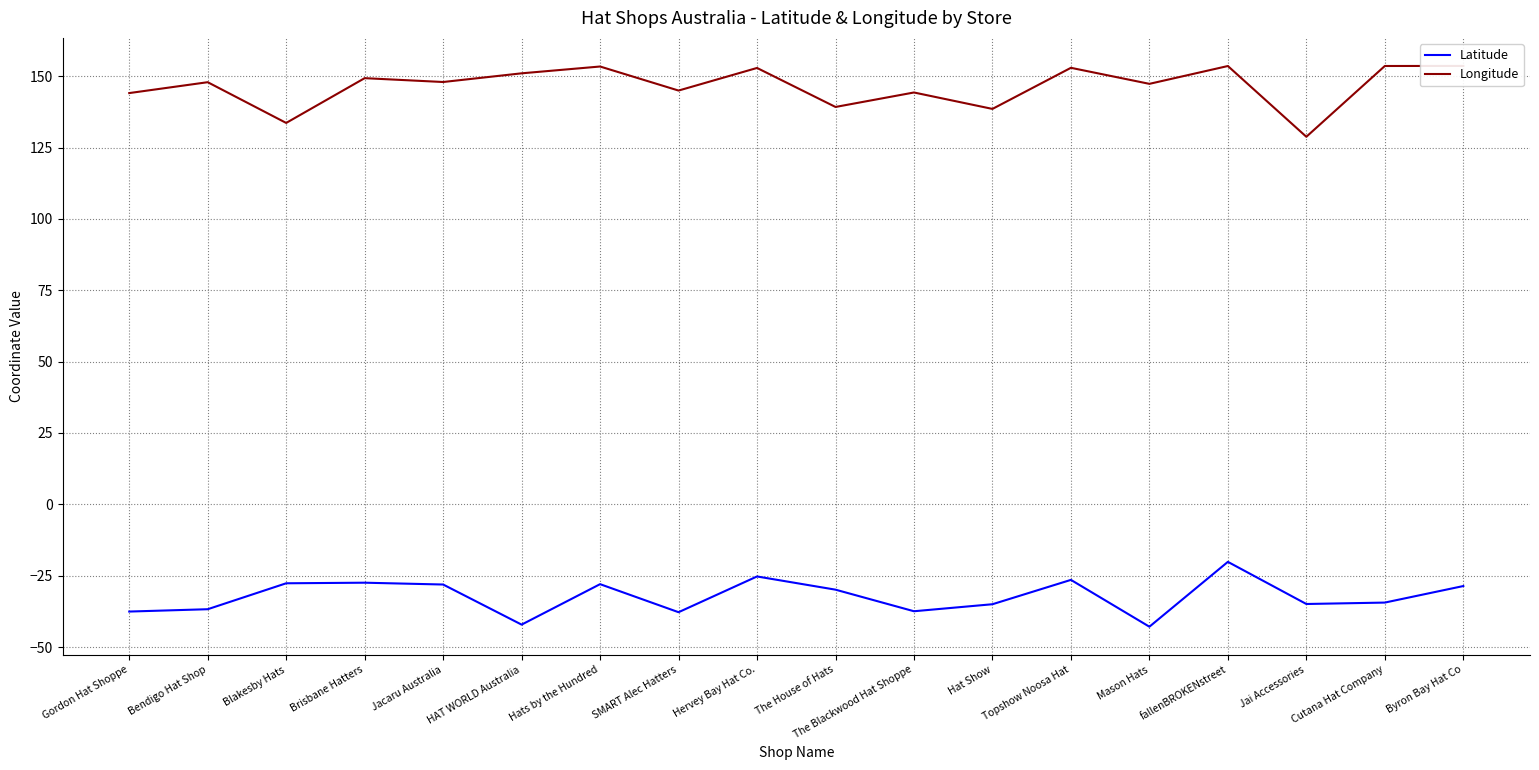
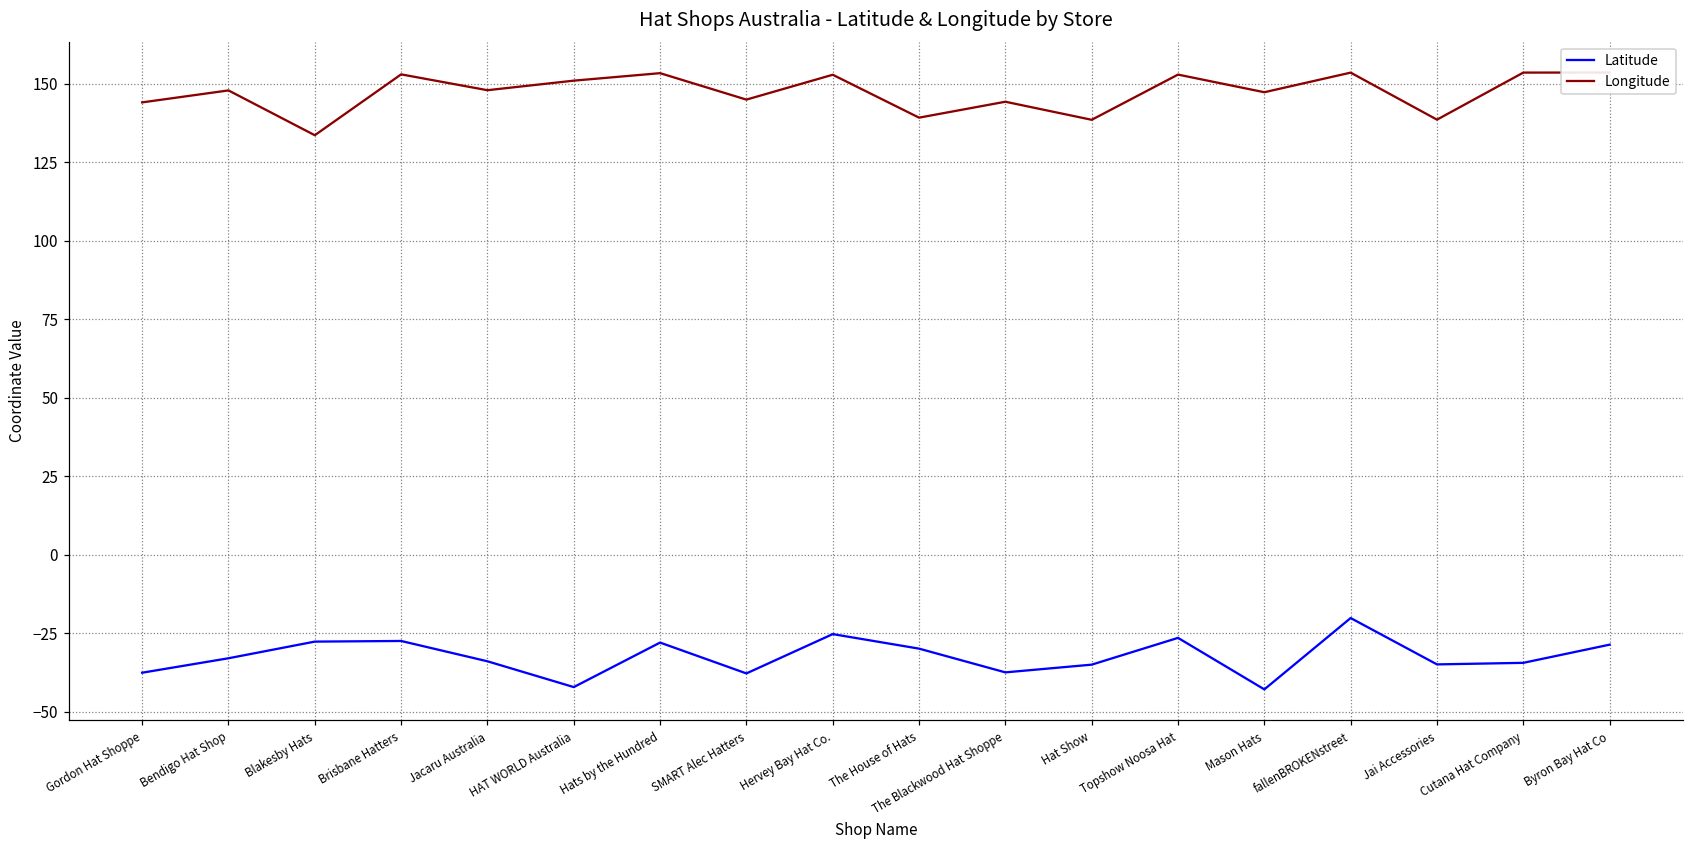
Latitude, Bendigo Hat Shop: -37 -> -33
Longitude, Brisbane Hatters: 149 -> 153
Latitude, Jacaru Australia: -28 -> -34
Longitude, Jai Accessories: 129 -> 139
